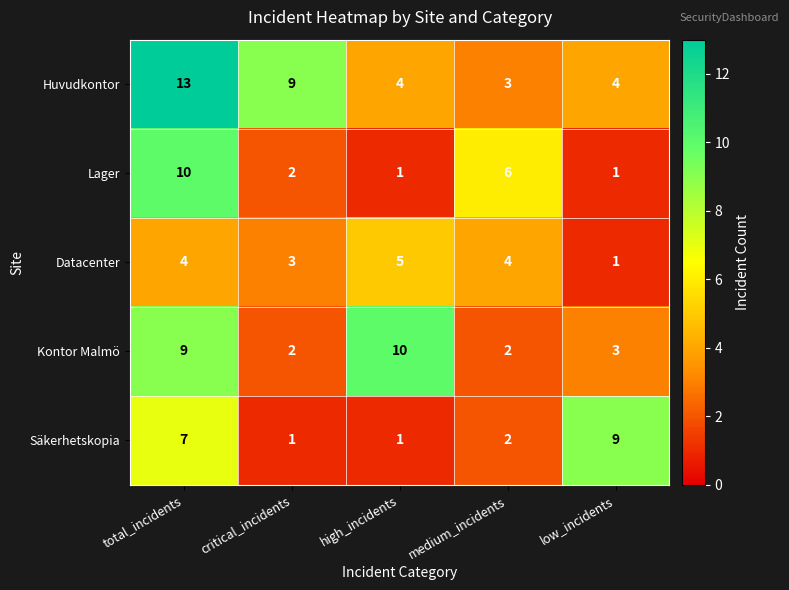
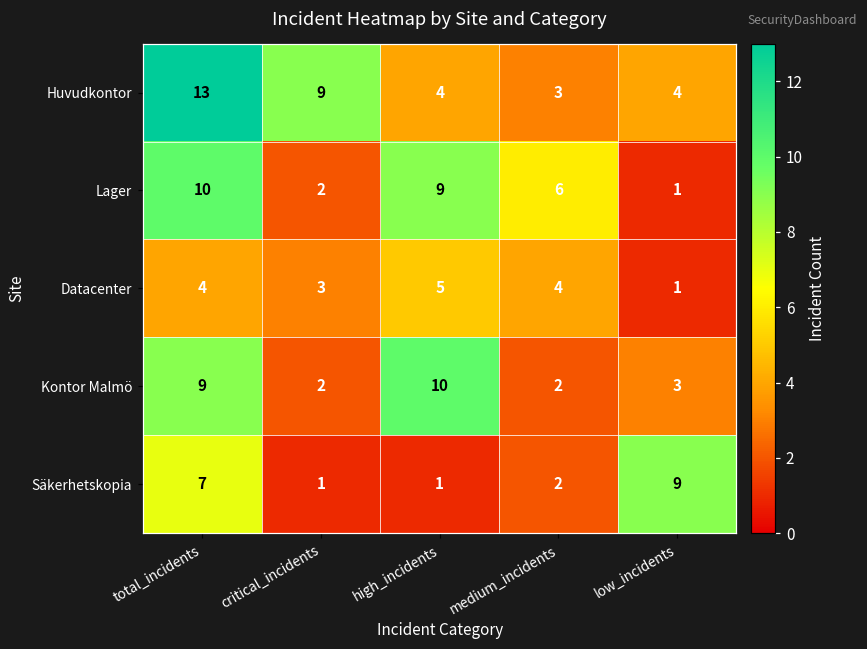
Lager, high_incidents: 1 -> 9
